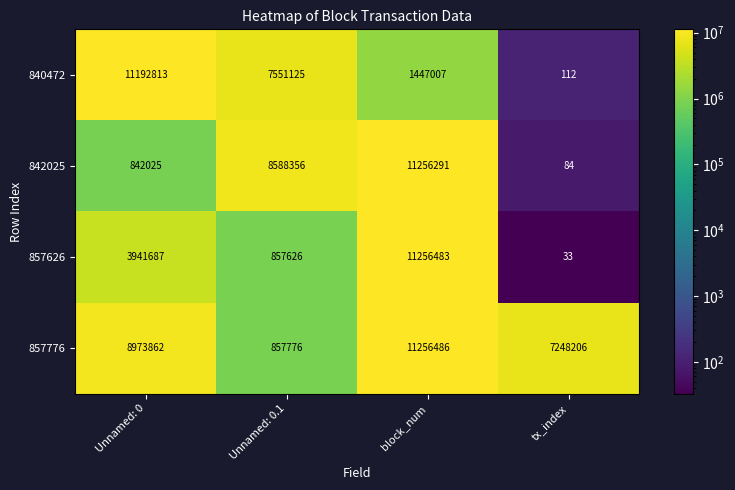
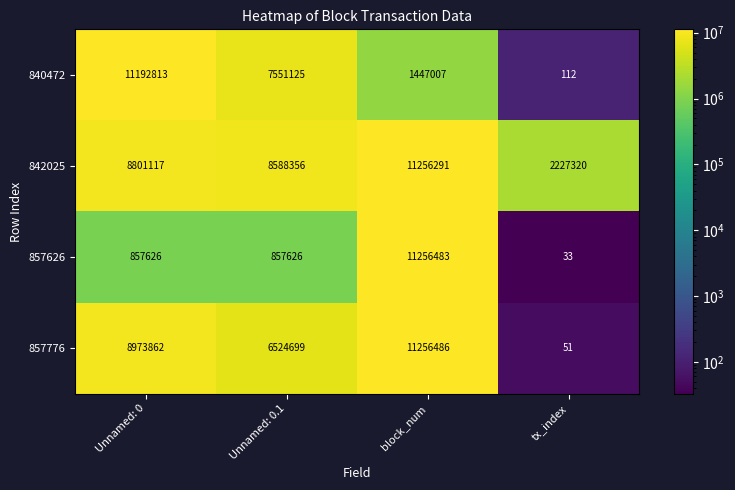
842025, Unnamed: 0: 842025 -> 8801117
842025, tx_index: 84 -> 2227320
857626, Unnamed: 0: 3941687 -> 857626
857776, Unnamed: 0.1: 857776 -> 6524699
857776, tx_index: 7248206 -> 51
